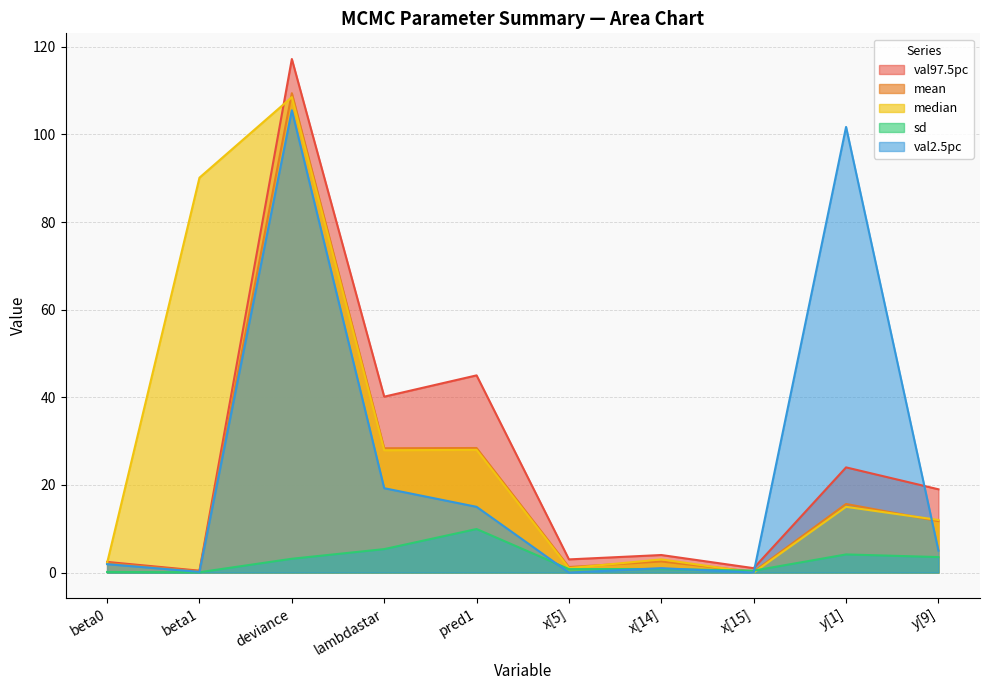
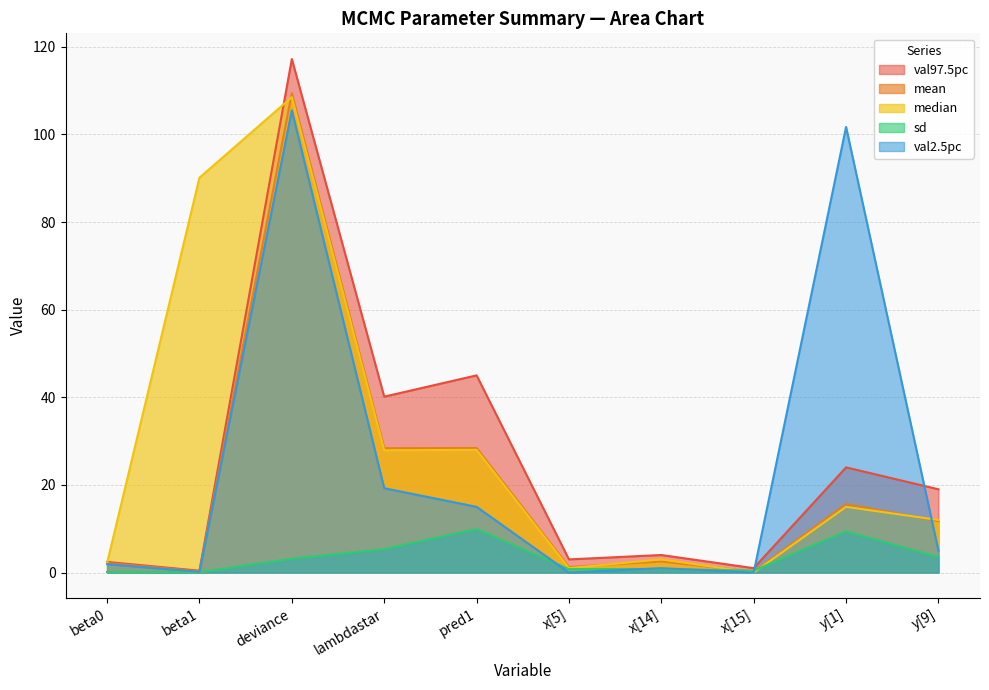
sd, y[1]: 4 -> 9
